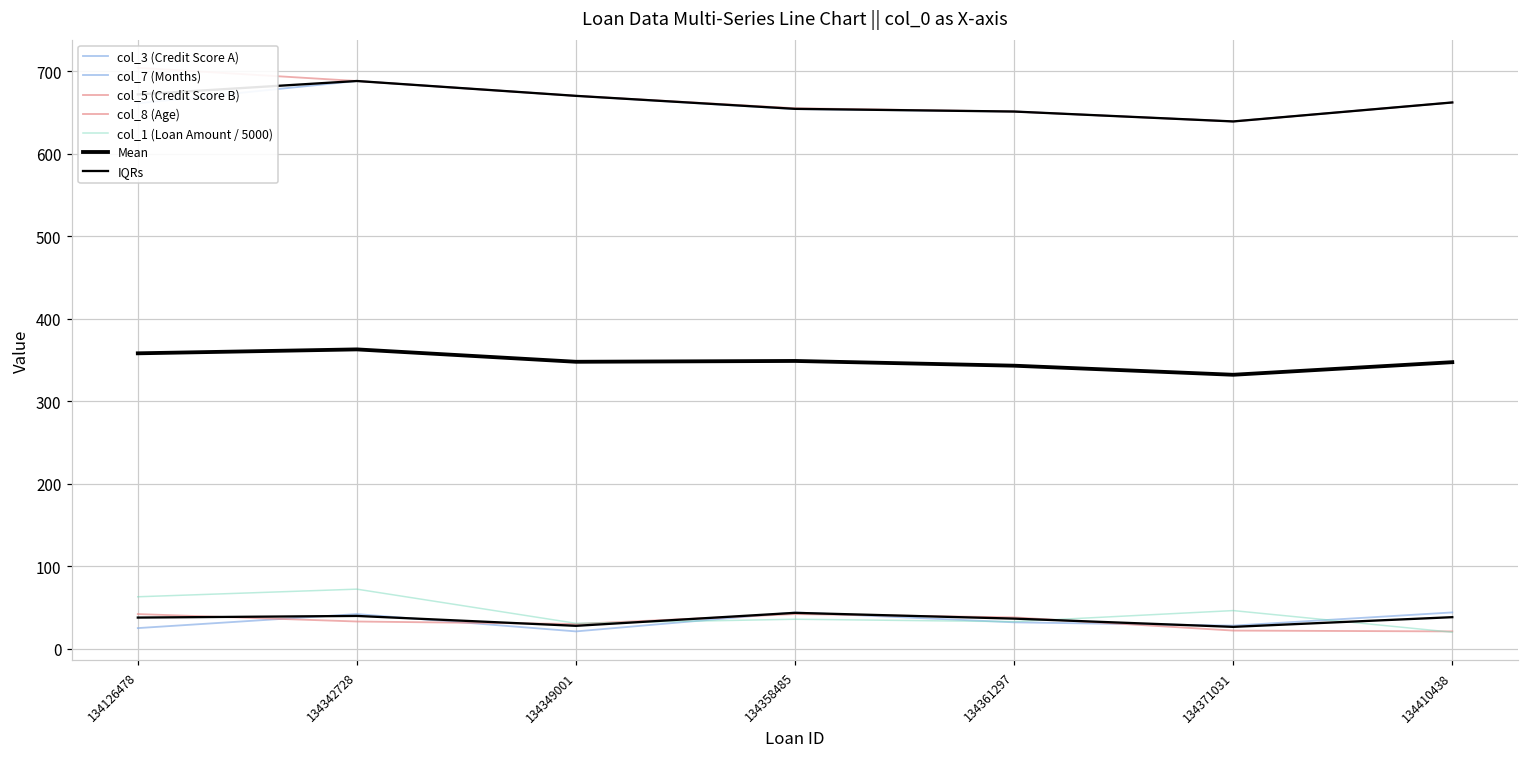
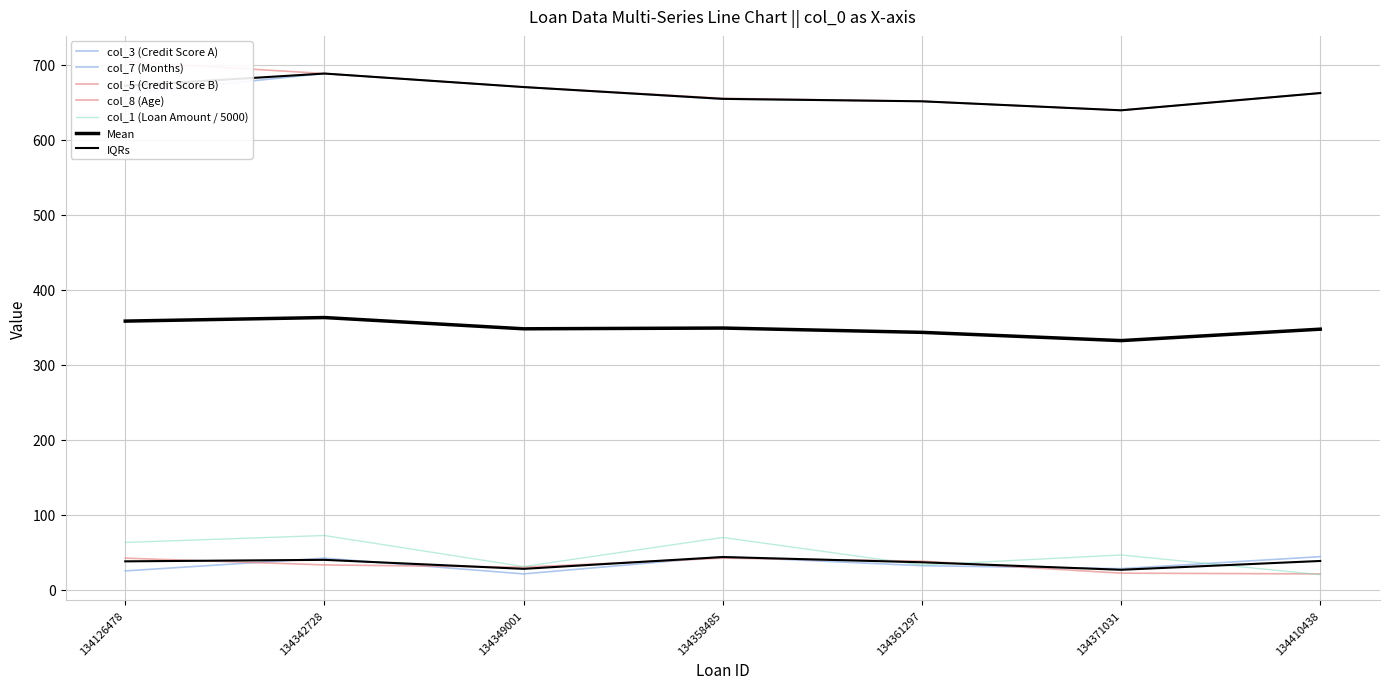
col_1 (Loan Amount / 5000), 134358485: 40 -> 70
